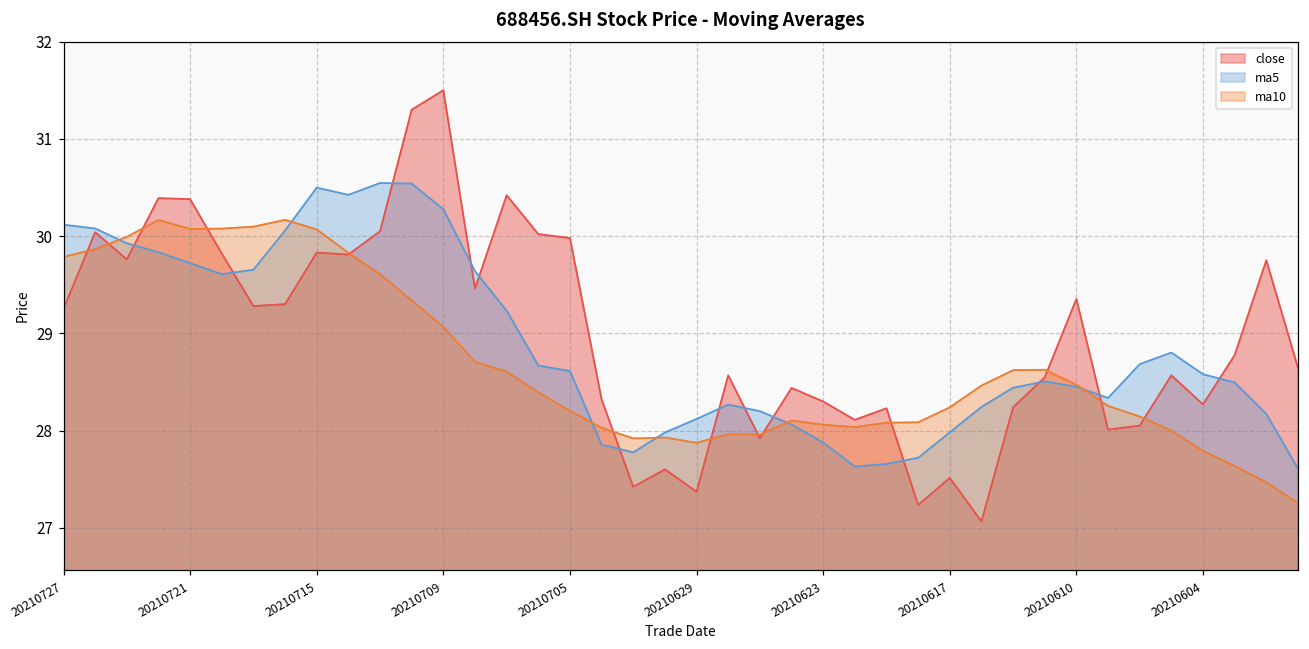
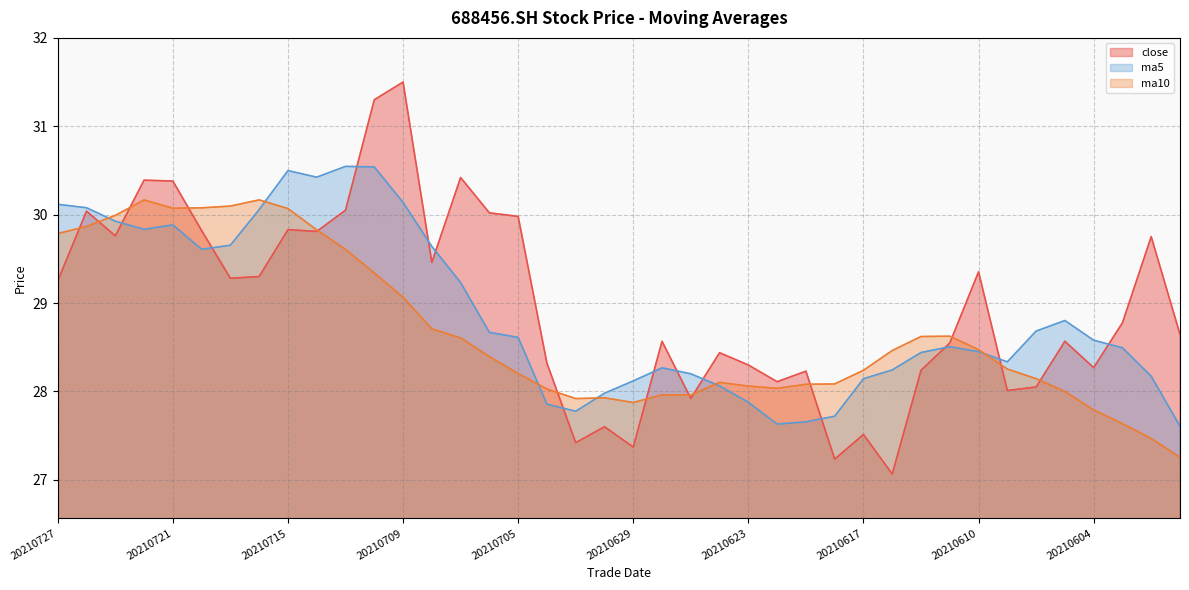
ma5, 20210721: 29.7 -> 29.9
ma5, 20210709: 30.3 -> 30.1
ma5, 20210617: 28.0 -> 28.1
